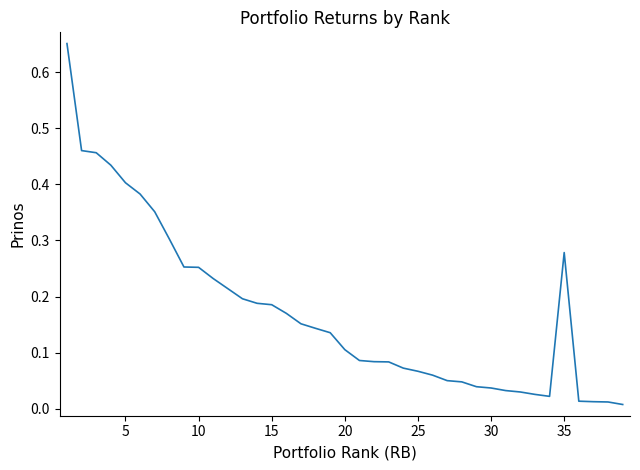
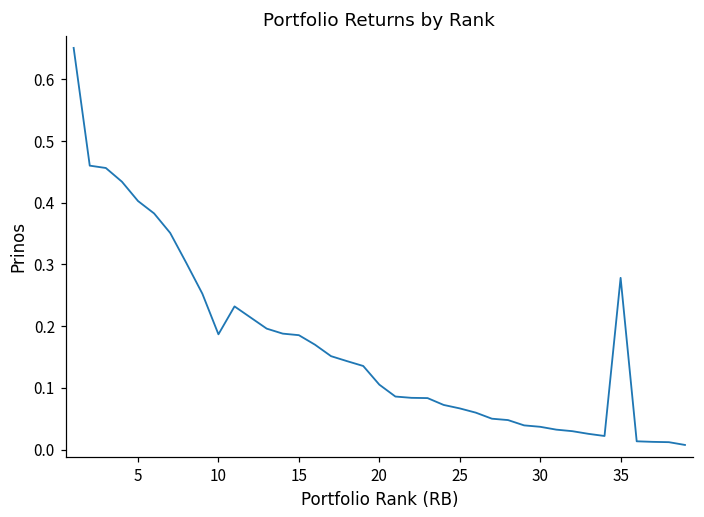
10: 0.25 -> 0.19
